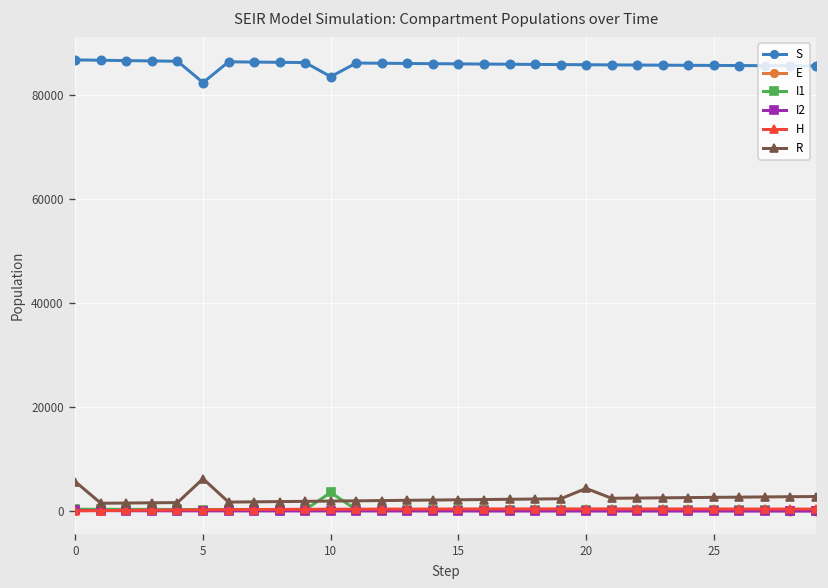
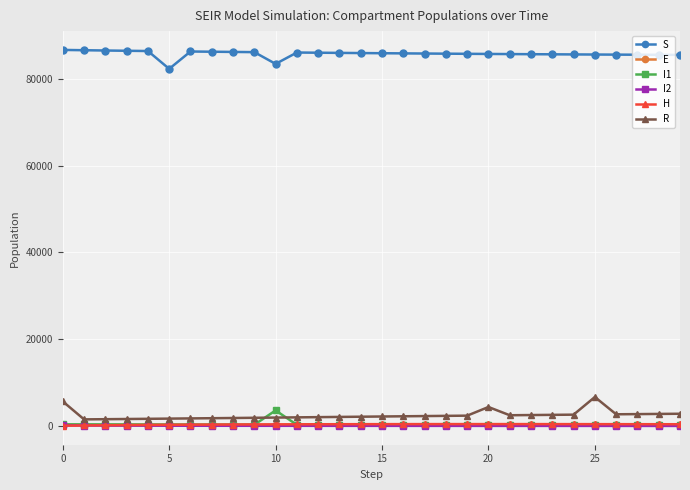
R, 5: 6000 -> 2000
R, 25: 3000 -> 7000
